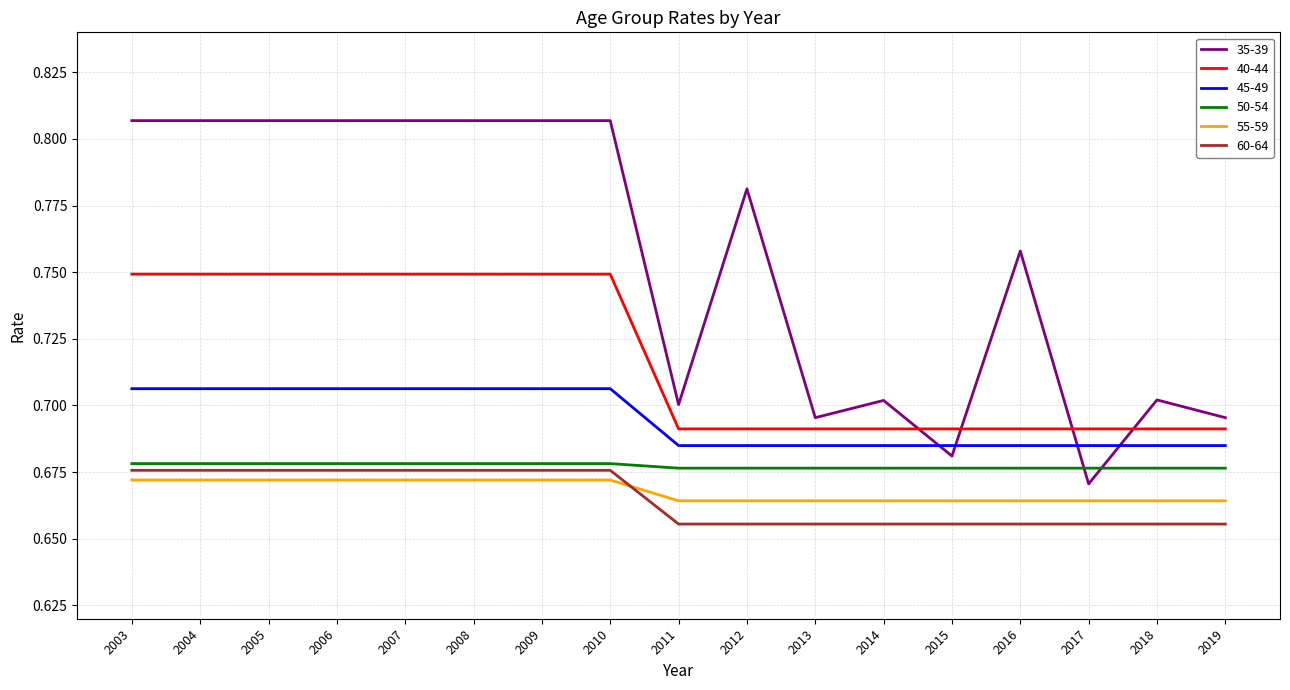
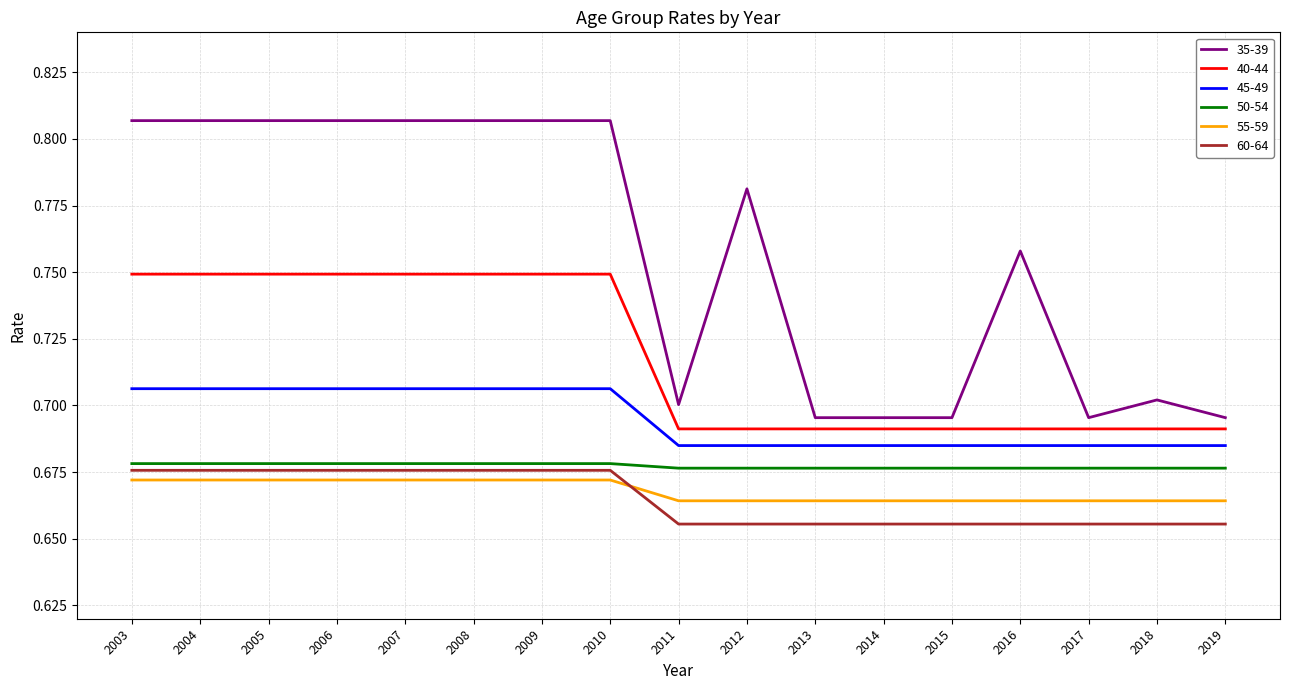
35-39, 2014: 0.702 -> 0.695
35-39, 2015: 0.681 -> 0.695
35-39, 2017: 0.671 -> 0.695
